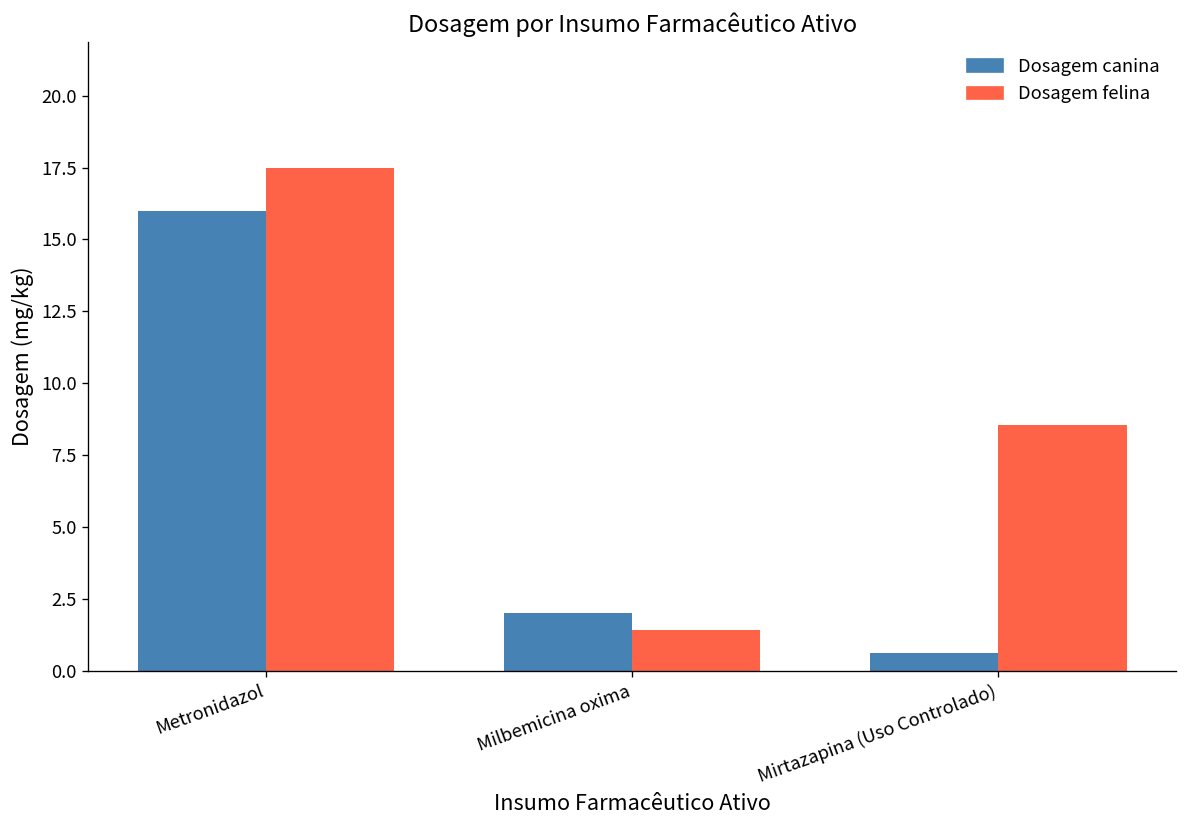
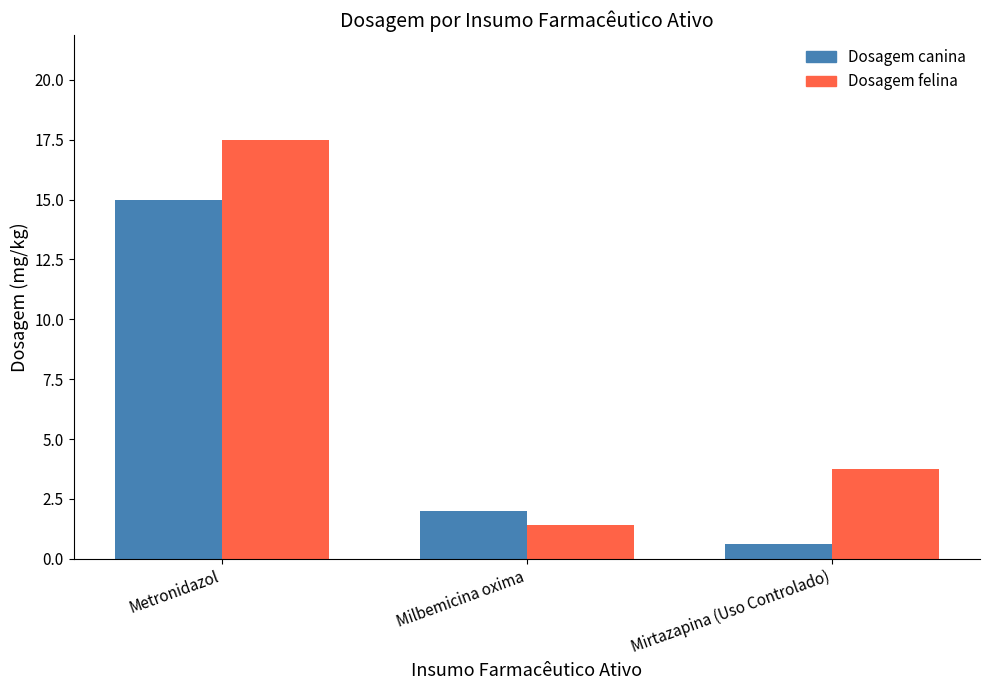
Dosagem canina, Metronidazol: 16 -> 15
Dosagem felina, Mirtazapina (Uso Controlado): 8.5 -> 3.8
